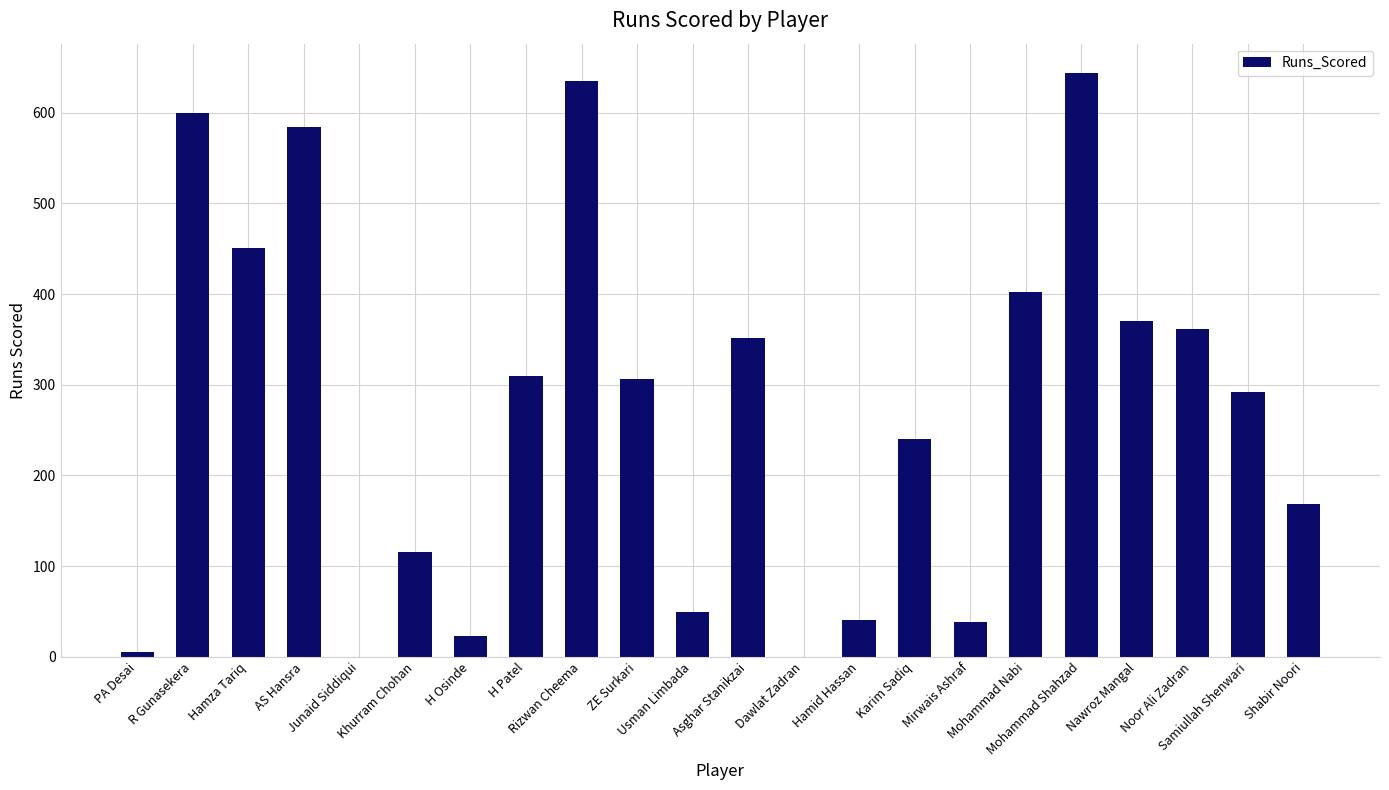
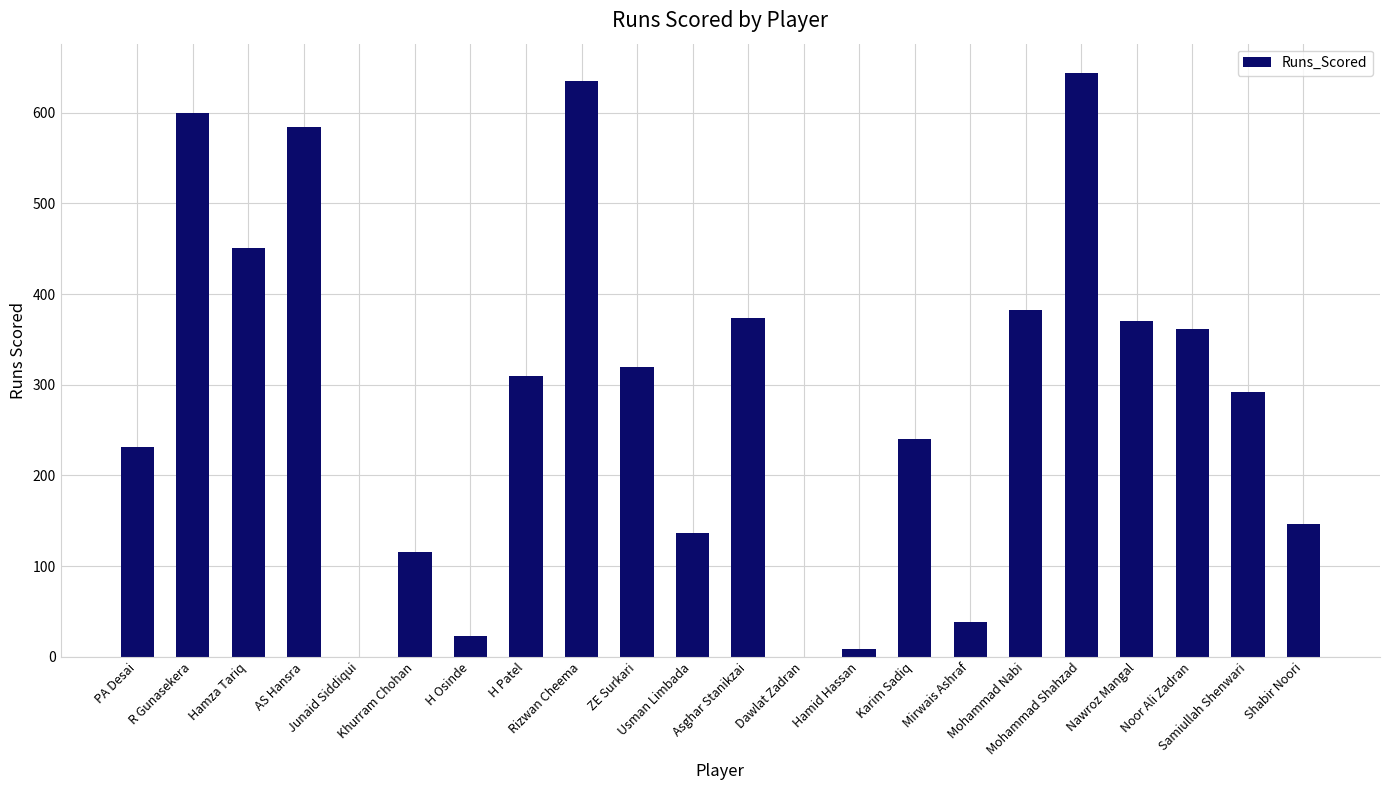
PA Desai: 10 -> 230
ZE Surkari: 310 -> 320
Usman Limbada: 50 -> 140
Asghar Stanikzai: 350 -> 370
Hamid Hassan: 40 -> 10
Mohammad Nabi: 400 -> 380
Shabir Noori: 170 -> 150
